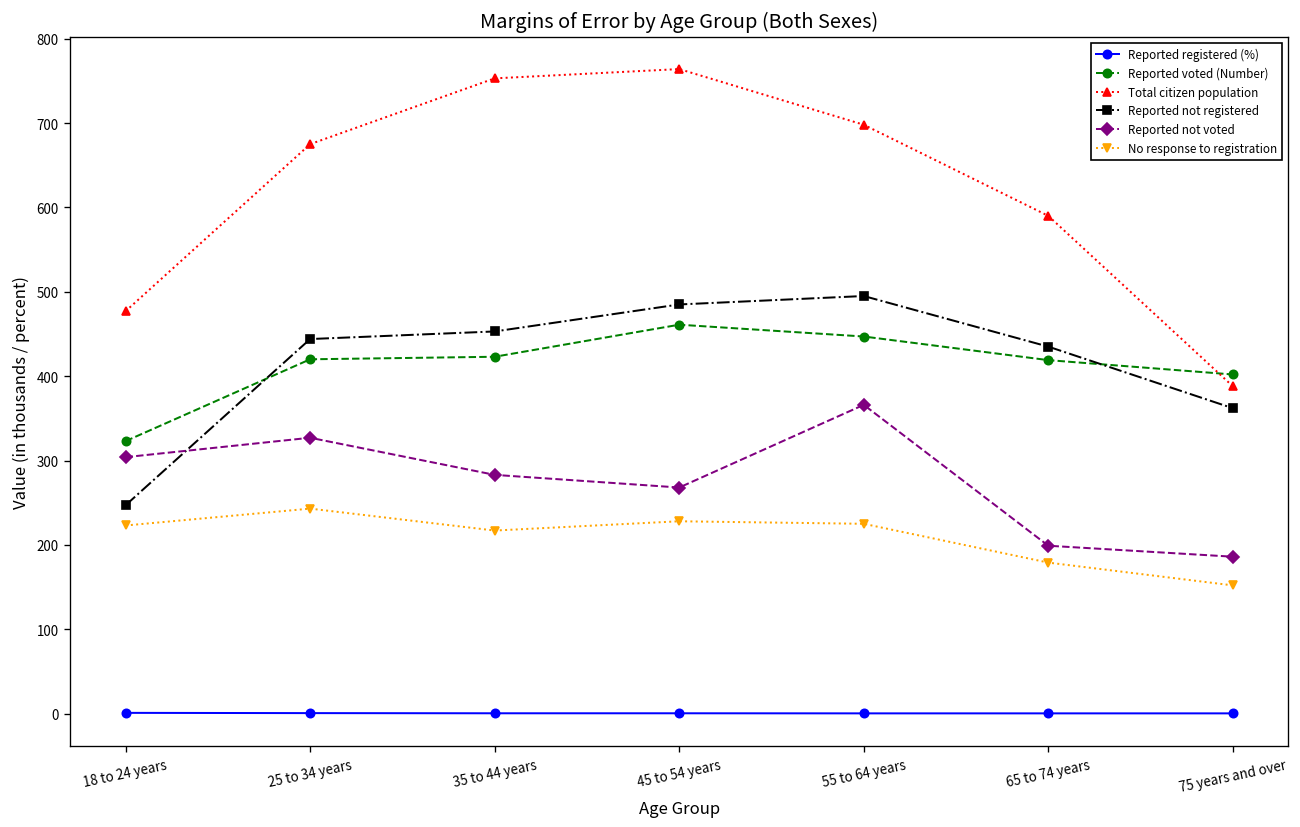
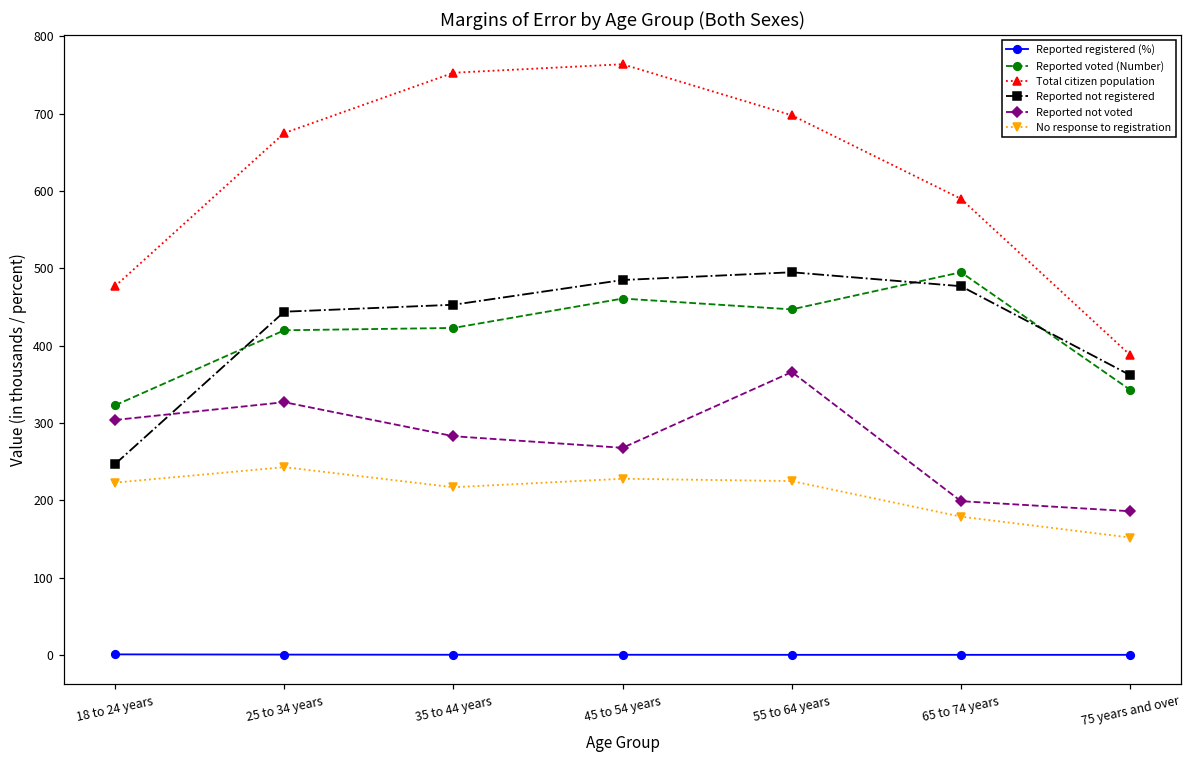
Reported voted (Number), 65 to 74 years: 420 -> 500
Reported not registered, 65 to 74 years: 440 -> 480
Reported voted (Number), 75 years and over: 400 -> 340
